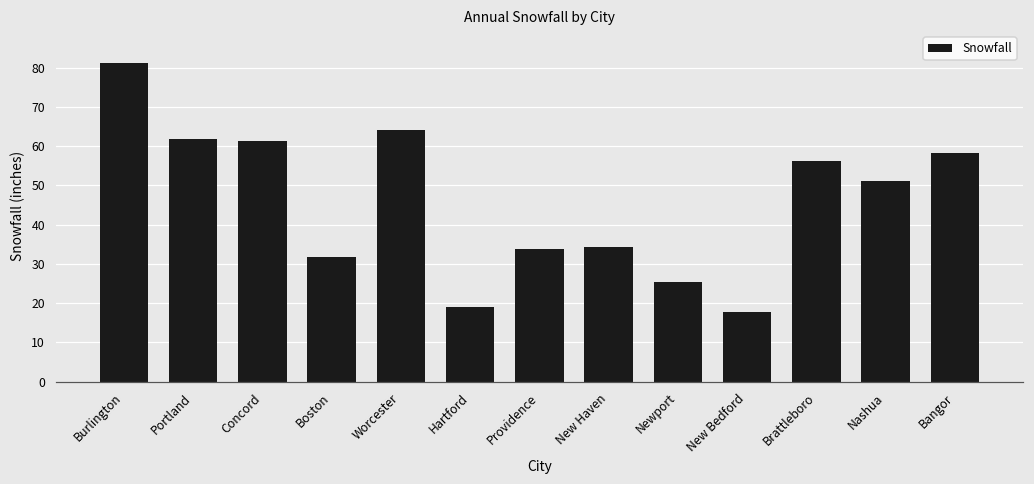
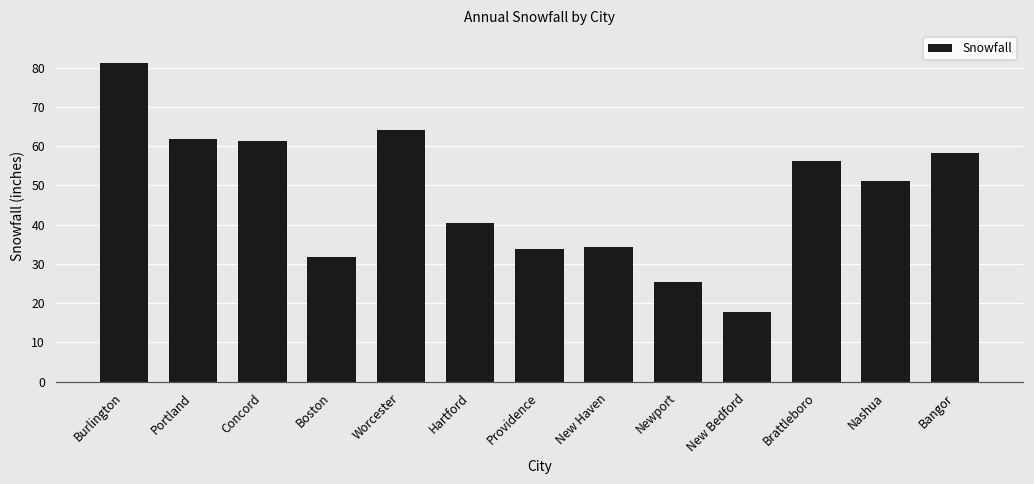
Hartford: 19 -> 41
